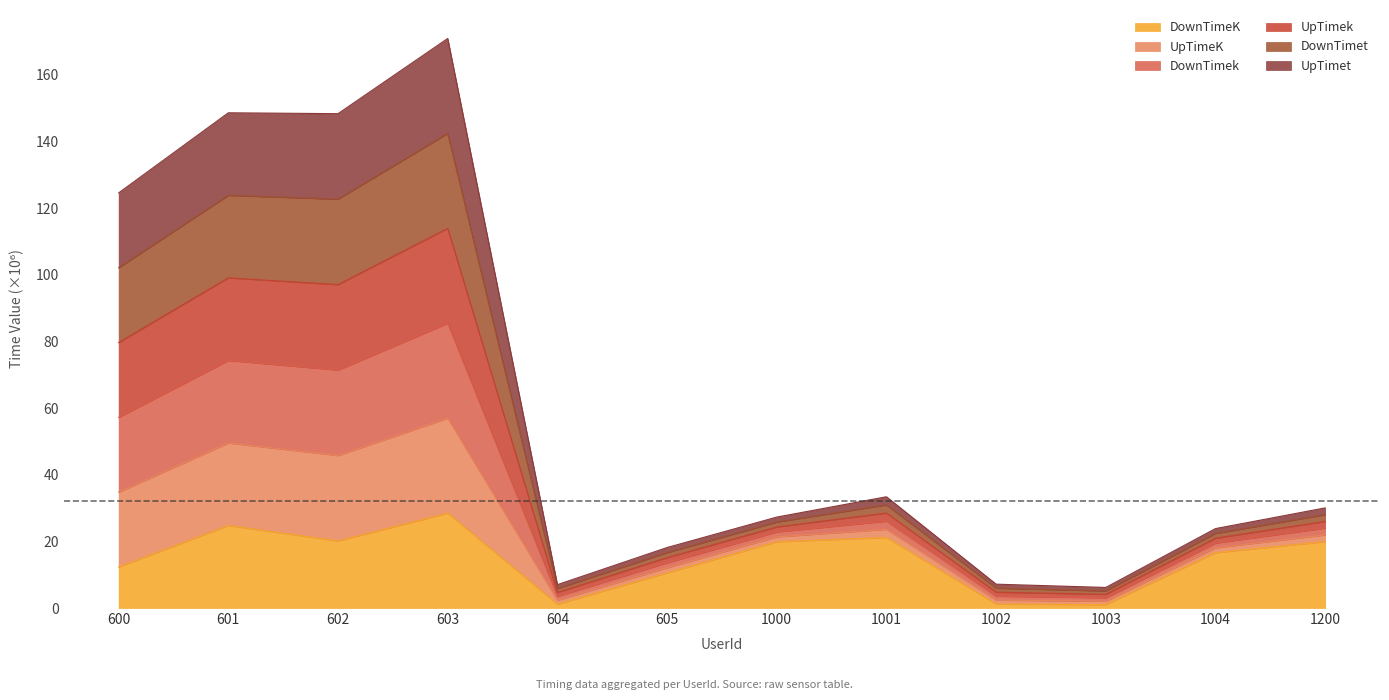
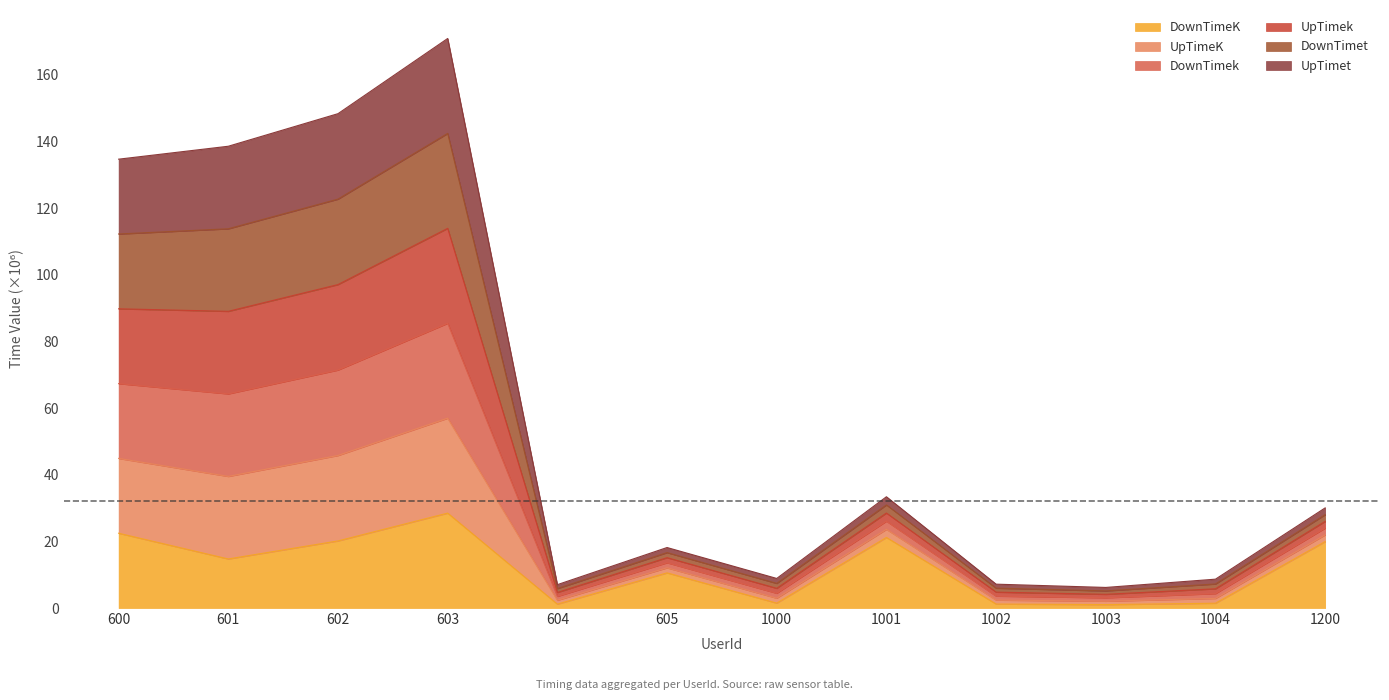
DownTimeK, 600: 12 -> 22
DownTimeK, 601: 25 -> 15
DownTimeK, 1000: 20 -> 1
DownTimeK, 1004: 17 -> 1
